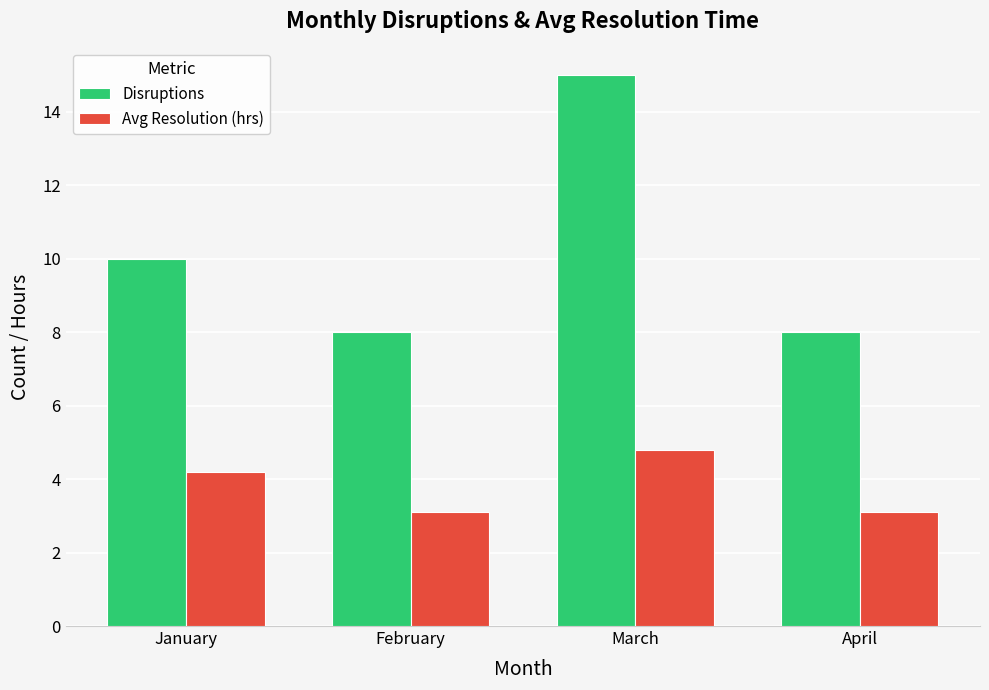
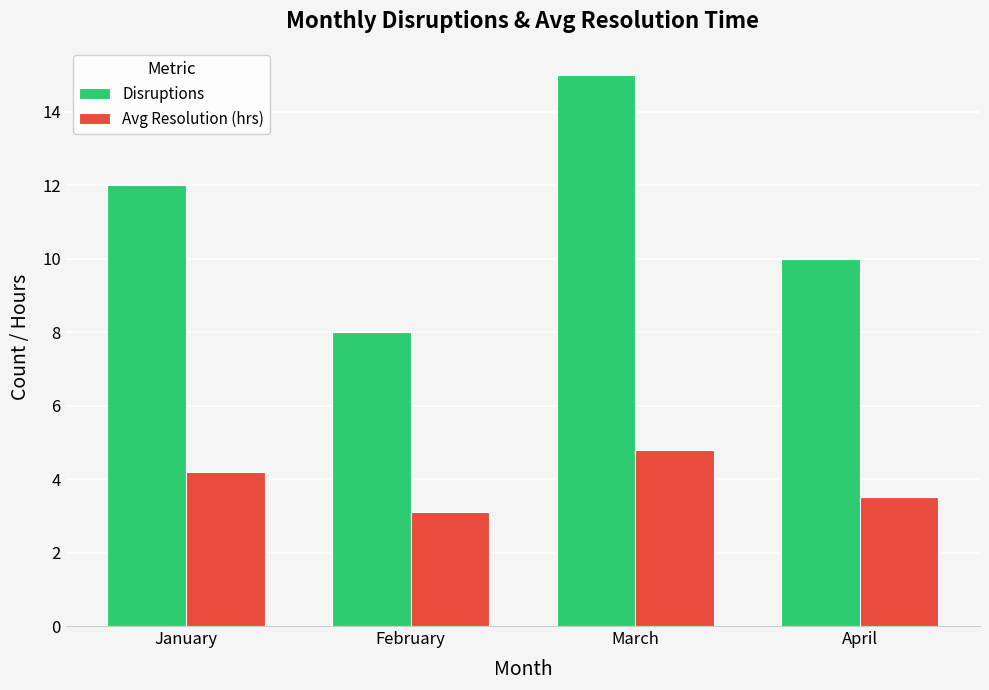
Disruptions, January: 10 -> 12
Disruptions, April: 8 -> 10
Avg Resolution (hrs), April: 3.1 -> 3.5
